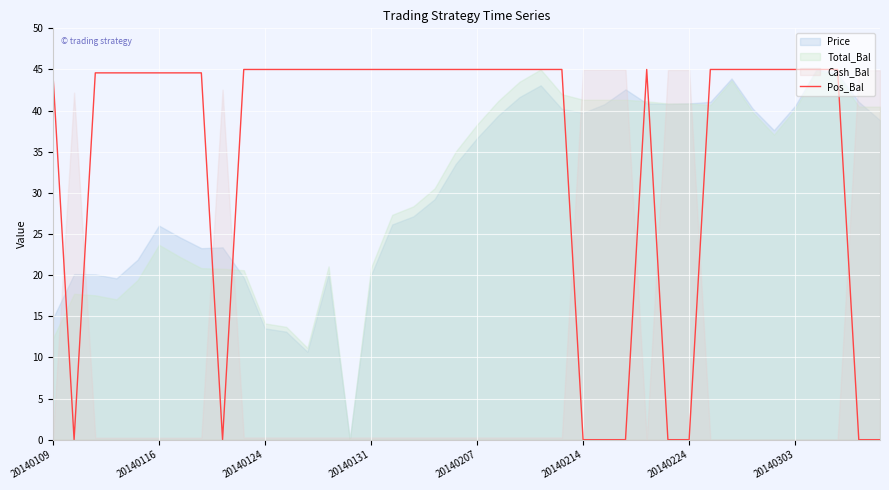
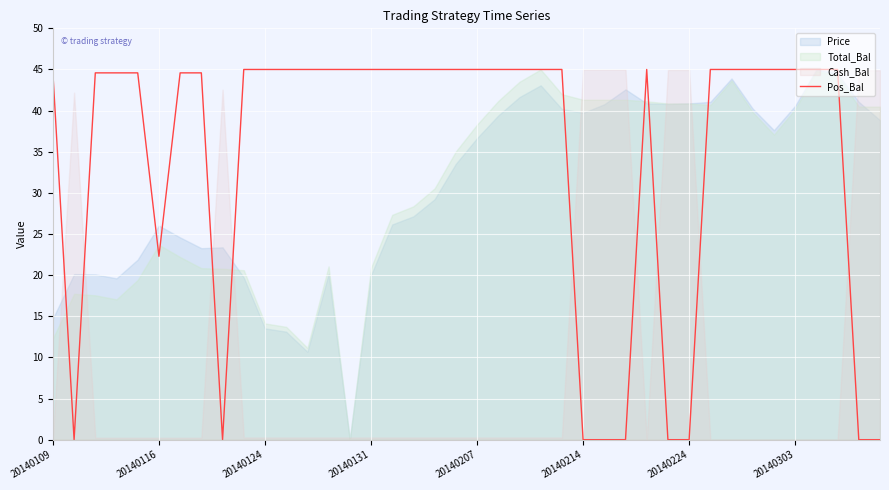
Pos_Bal, 20140116: 45 -> 22
